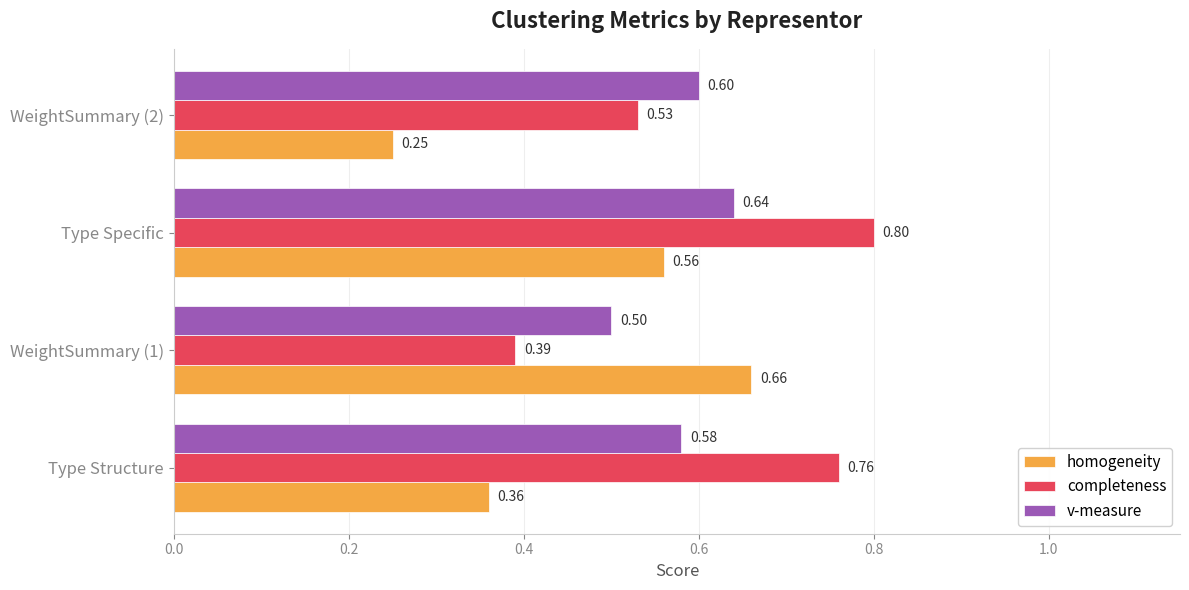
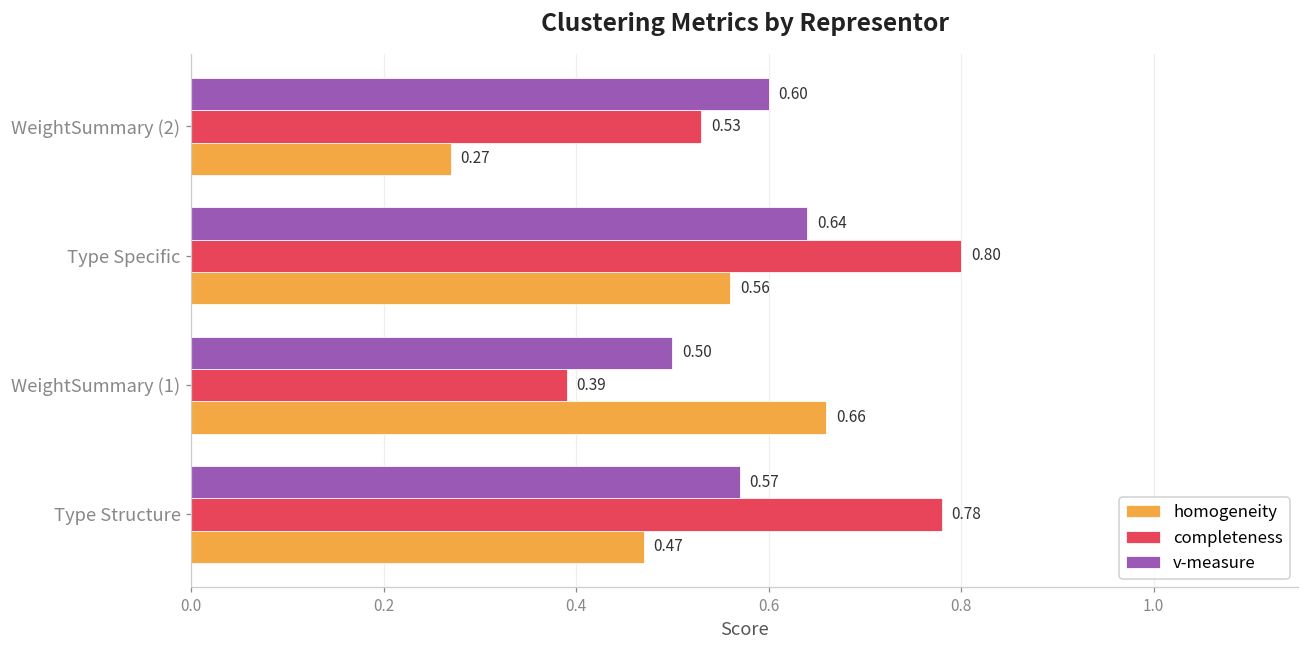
homogeneity, WeightSummary (2): 0.25 -> 0.27
v-measure, Type Structure: 0.58 -> 0.57
completeness, Type Structure: 0.76 -> 0.78
homogeneity, Type Structure: 0.36 -> 0.47
